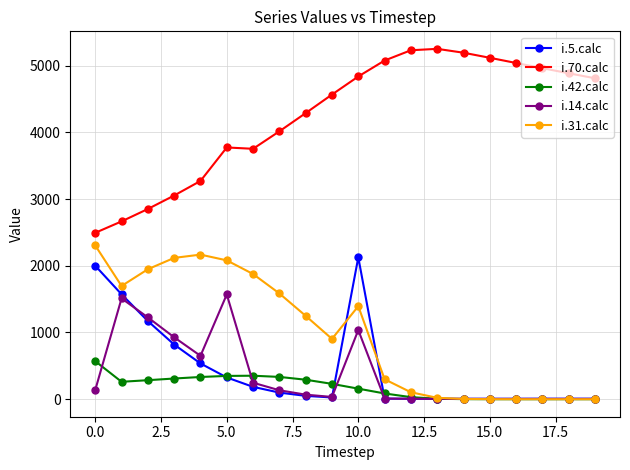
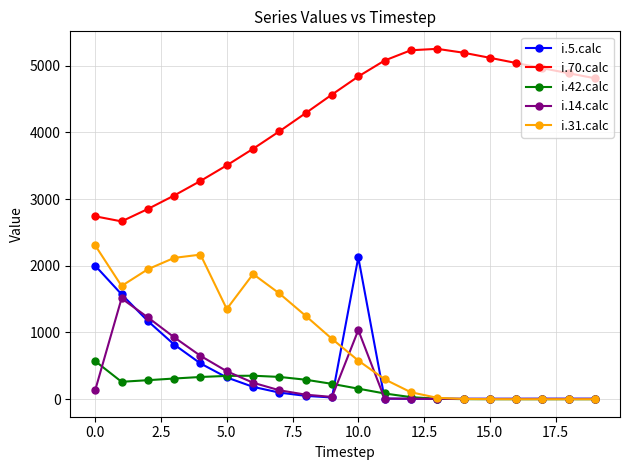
i.70.calc, 0.0: 2500 -> 2700
i.70.calc, 5.0: 3800 -> 3500
i.14.calc, 5.0: 1600 -> 400
i.31.calc, 5.0: 2100 -> 1400
i.31.calc, 10.0: 1400 -> 600
